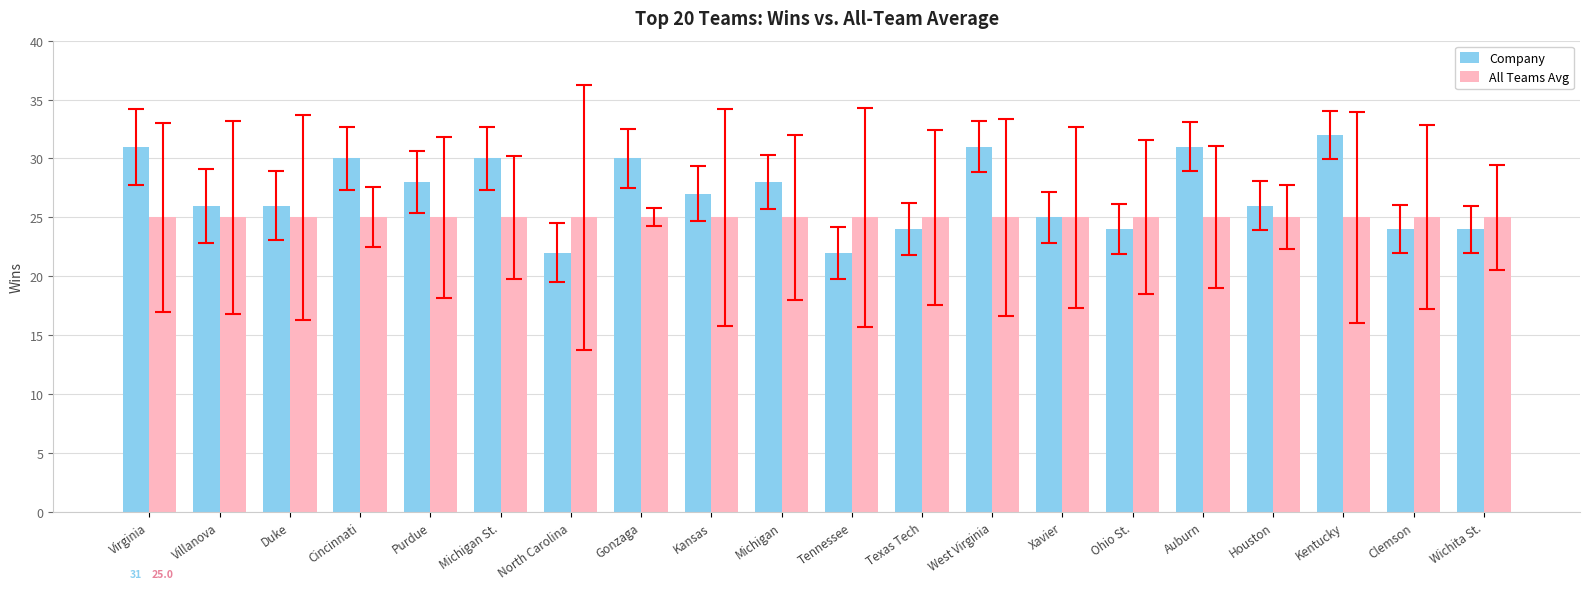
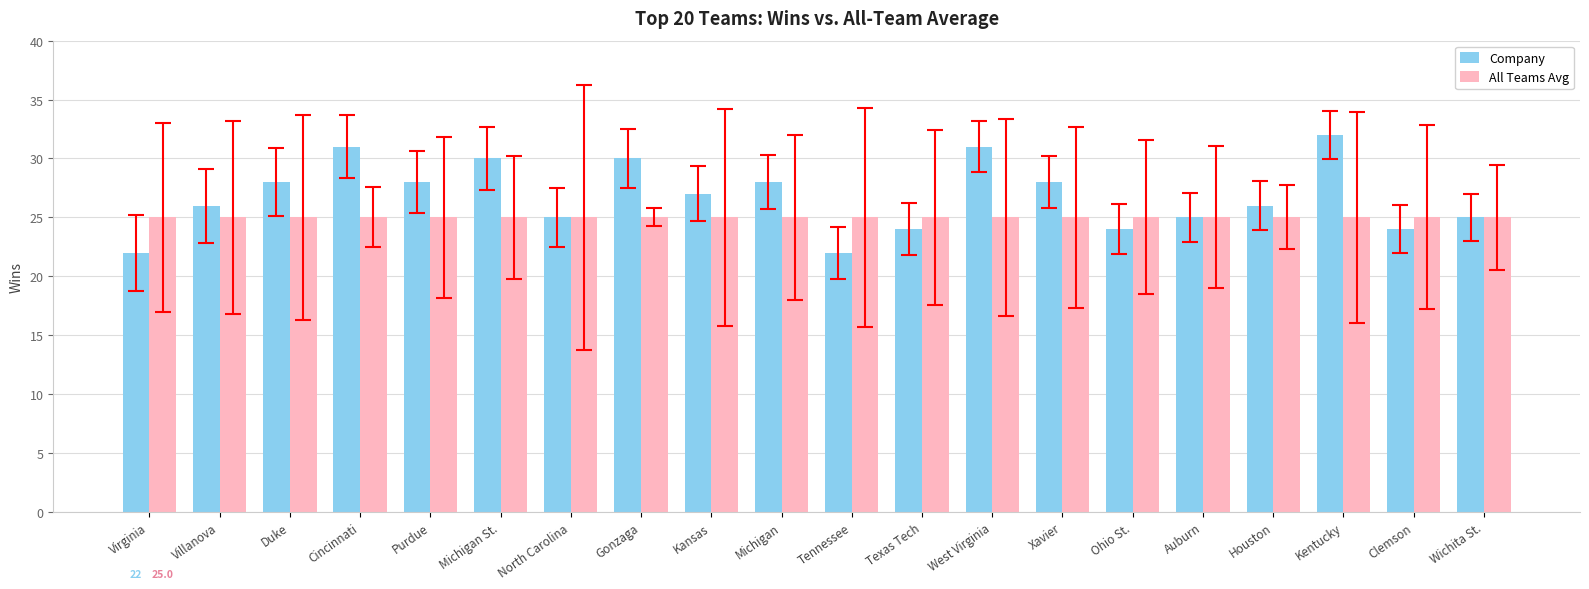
Company, Virginia: 31 -> 22
Company, Duke: 26 -> 28
Company, Cincinnati: 30 -> 31
Company, North Carolina: 22 -> 25
Company, Xavier: 25 -> 28
Company, Auburn: 31 -> 25
Company, Wichita St.: 24 -> 25
